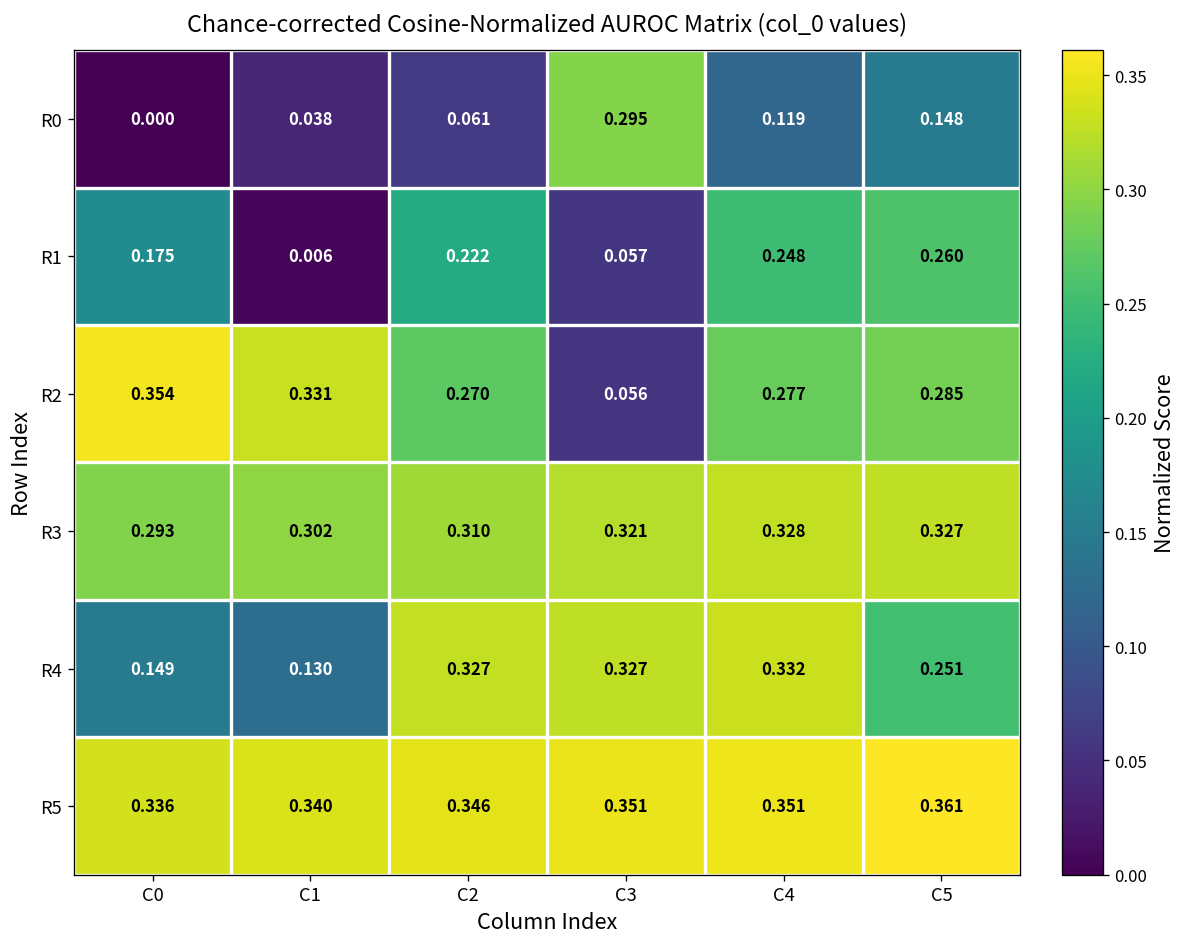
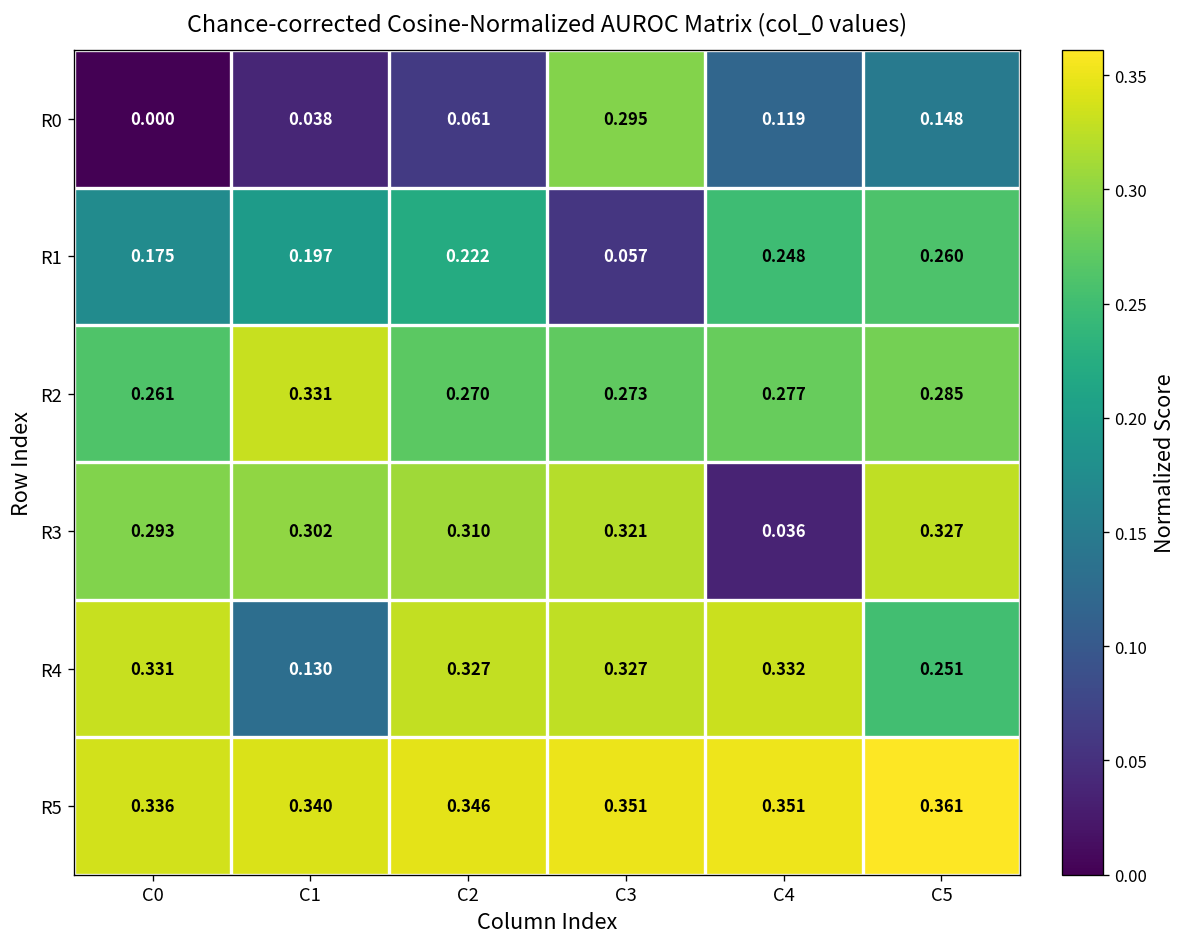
R1, C1: 0.006 -> 0.197
R2, C0: 0.354 -> 0.261
R2, C3: 0.056 -> 0.273
R3, C4: 0.328 -> 0.036
R4, C0: 0.149 -> 0.331
